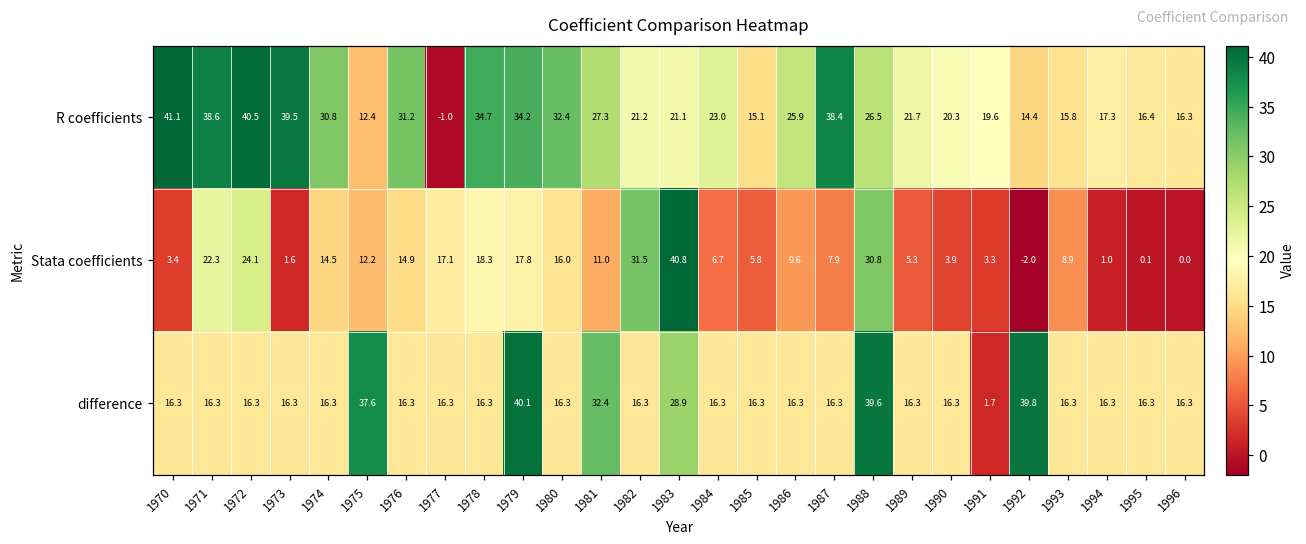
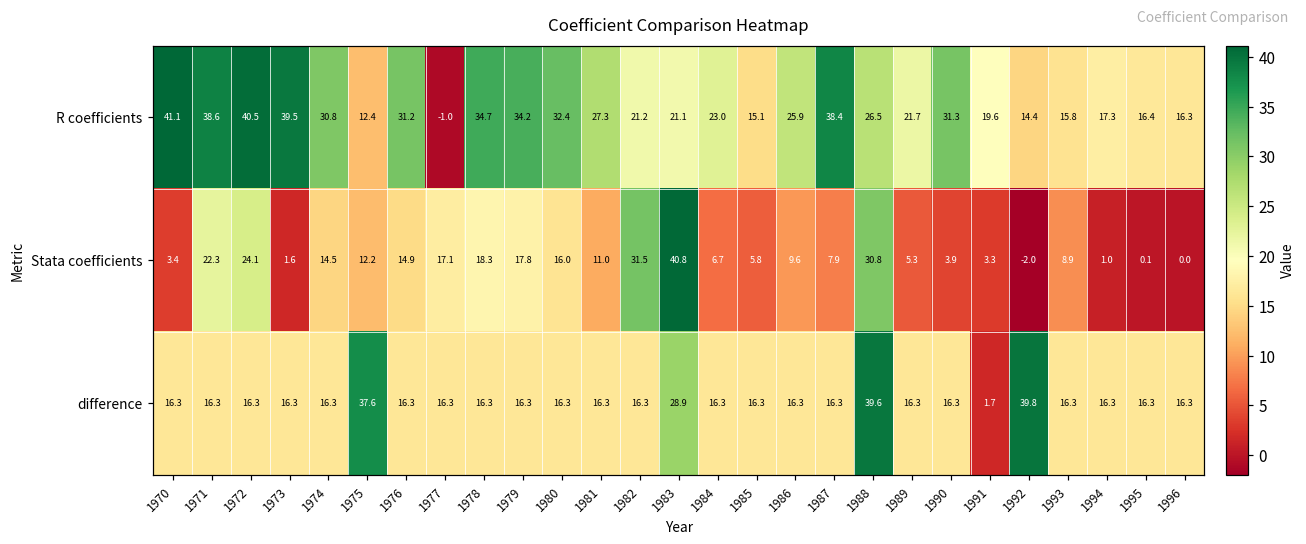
R coefficients, 1990: 20.3 -> 31.3
difference, 1979: 40.1 -> 16.3
difference, 1981: 32.4 -> 16.3
